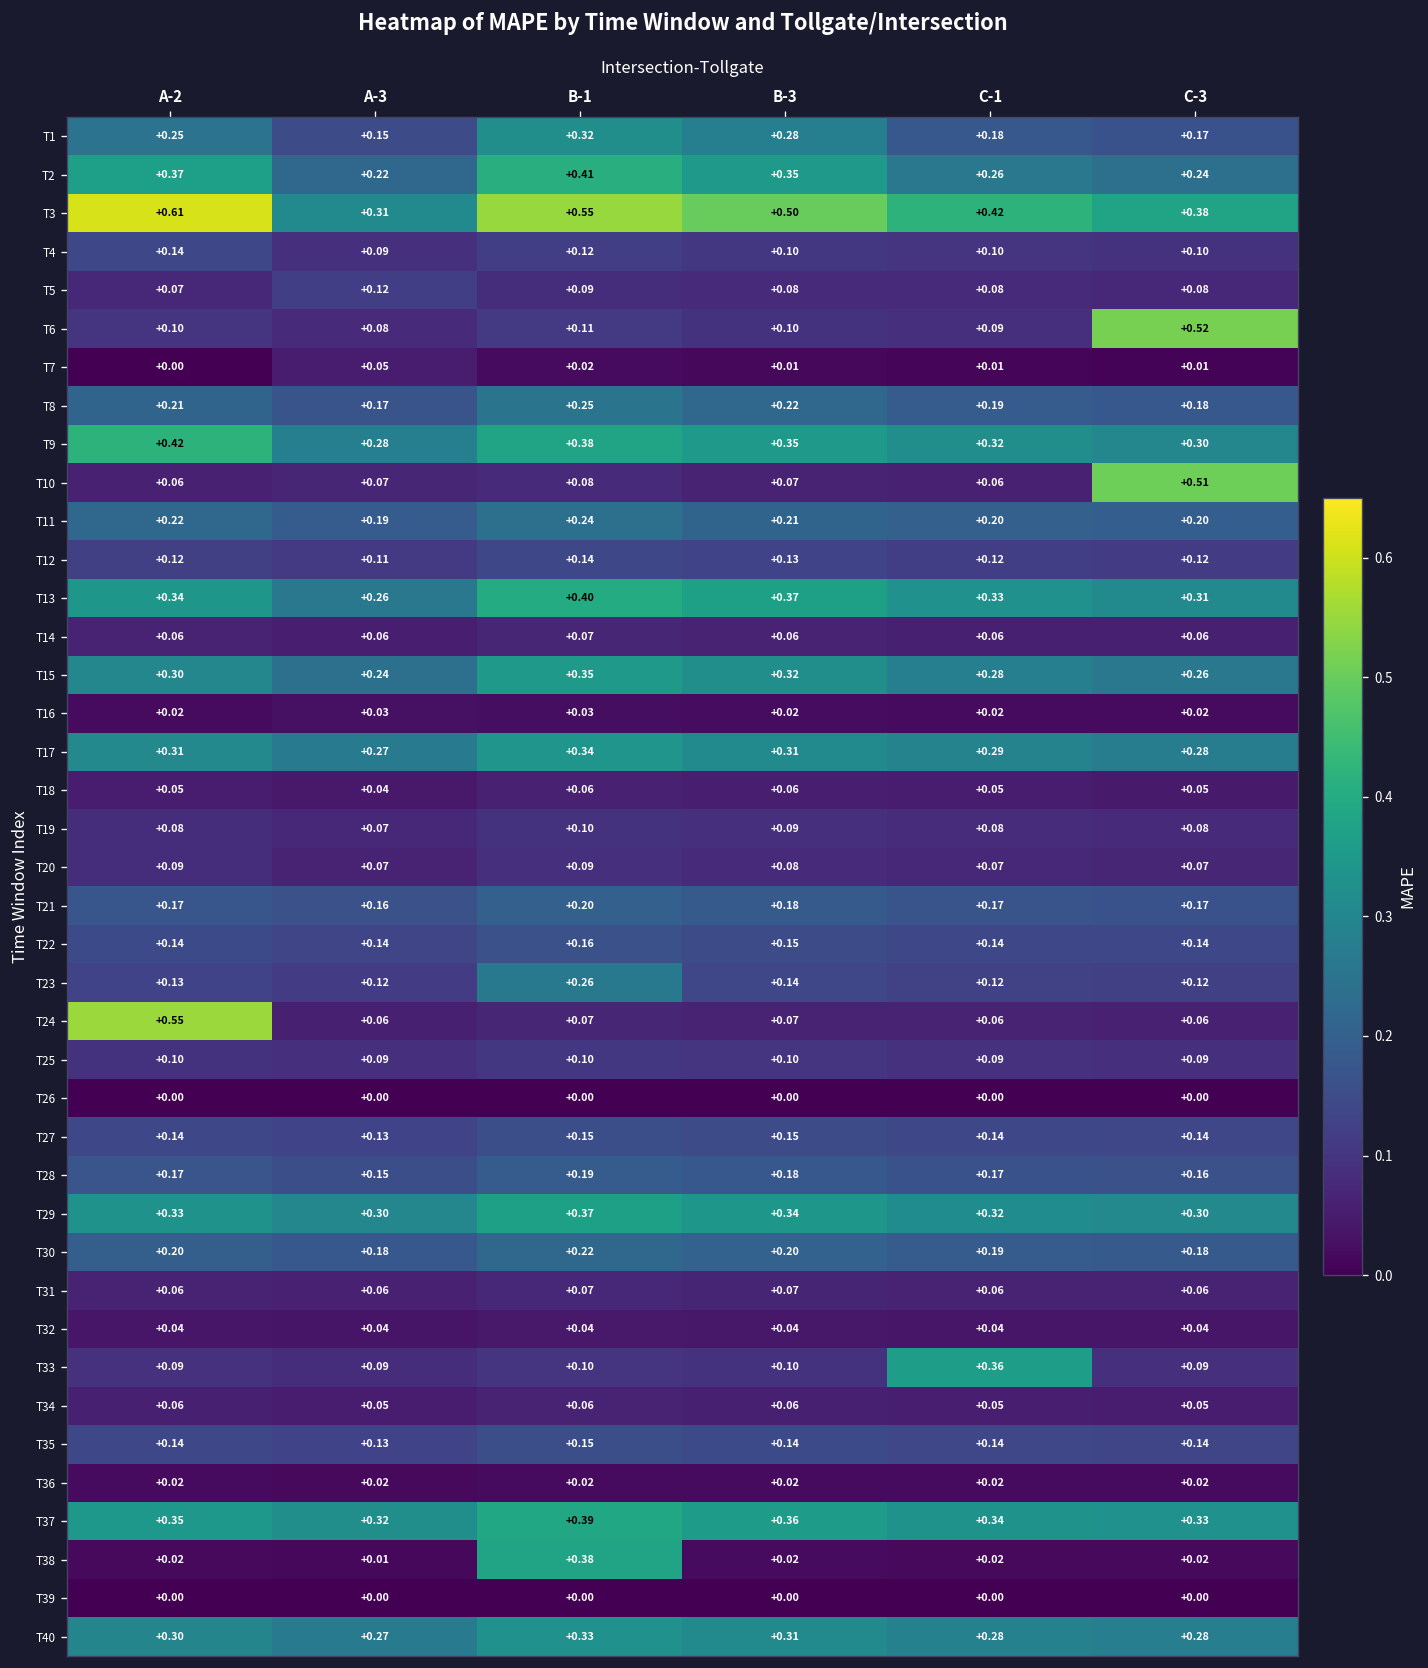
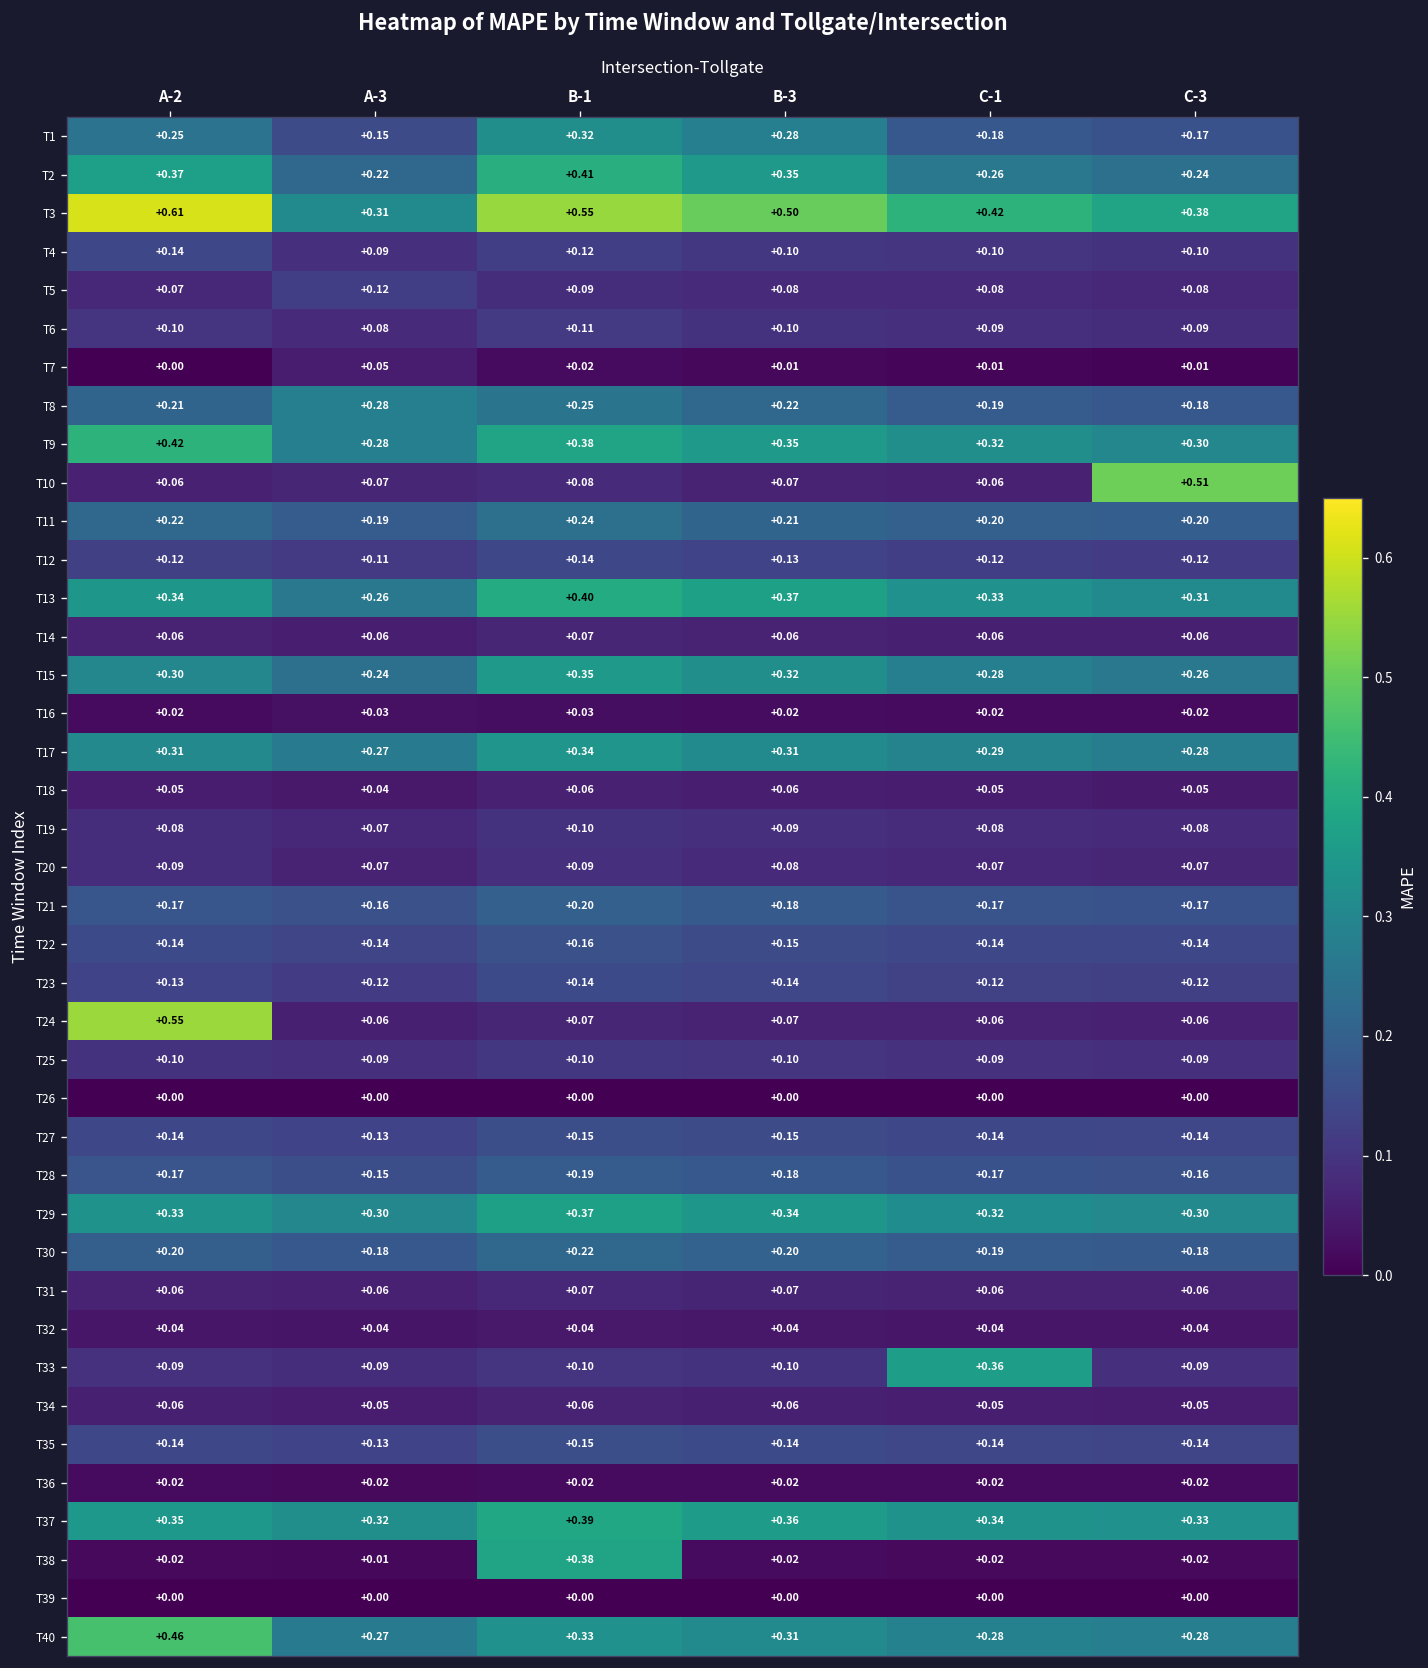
T6, C-3: +0.52 -> +0.09
T8, A-3: +0.17 -> +0.28
T23, B-1: +0.26 -> +0.14
T40, A-2: +0.30 -> +0.46
